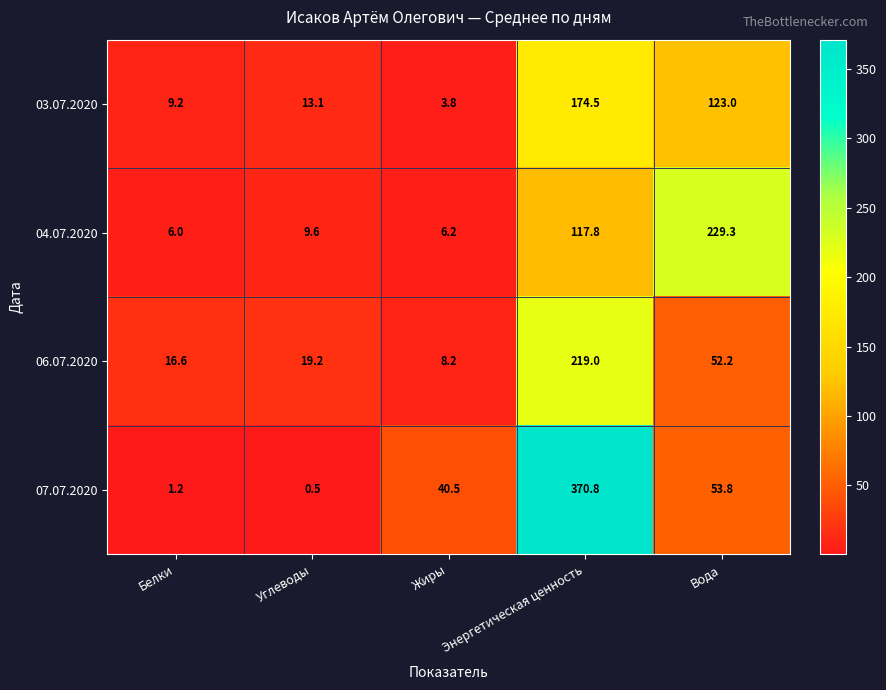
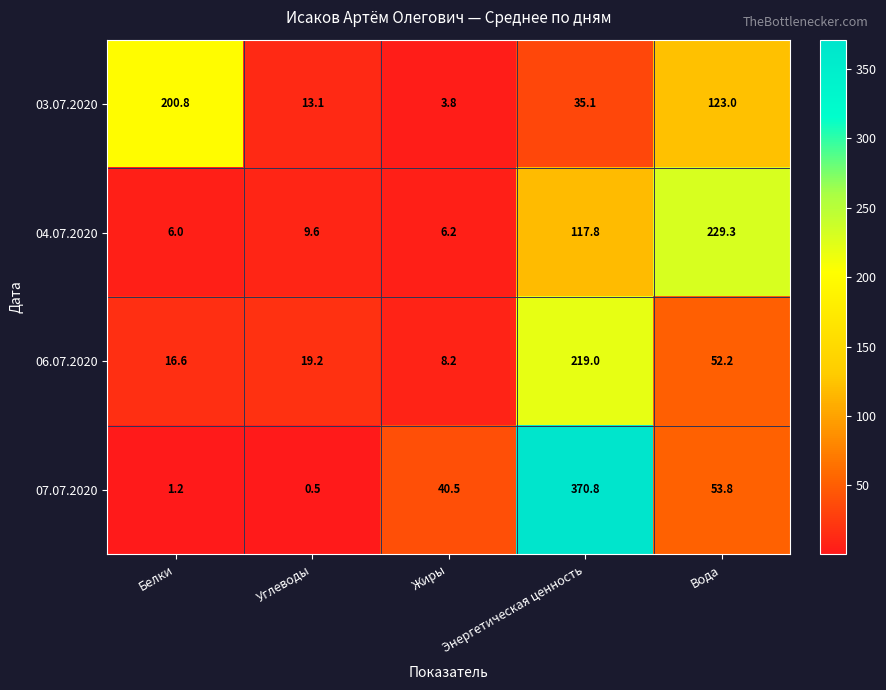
03.07.2020, Белки: 9.2 -> 200.8
03.07.2020, Энергетическая ценность: 174.5 -> 35.1
